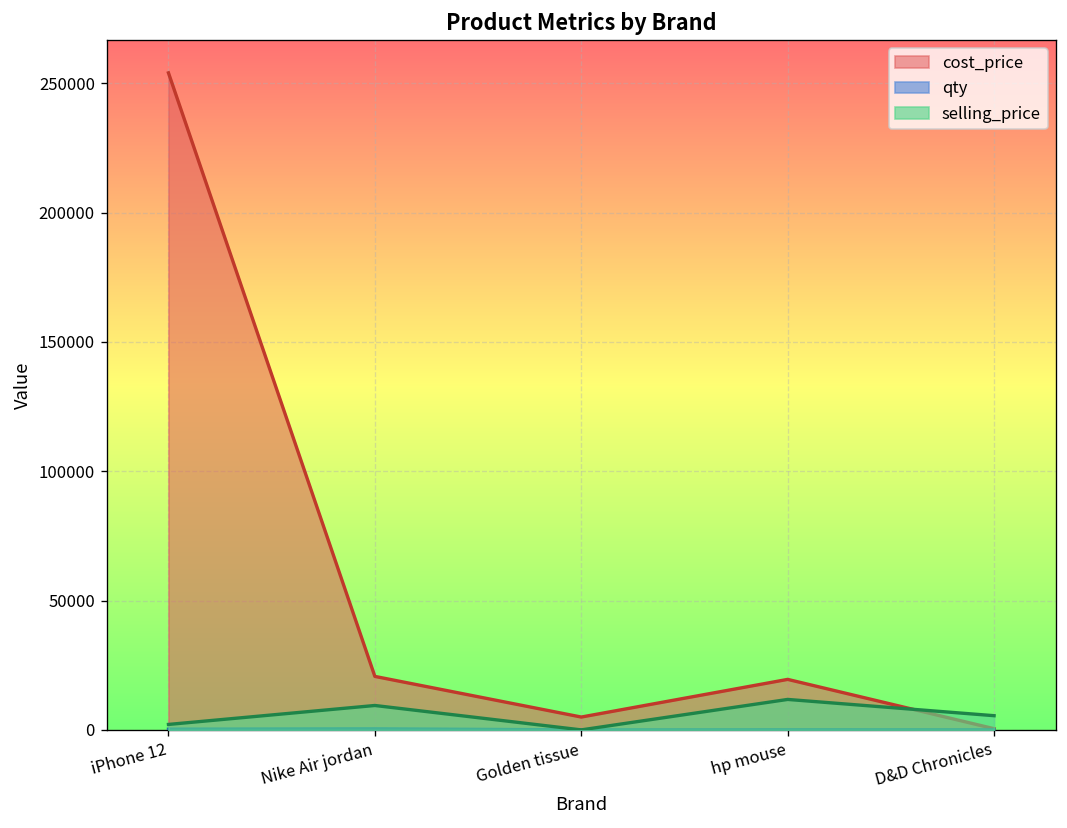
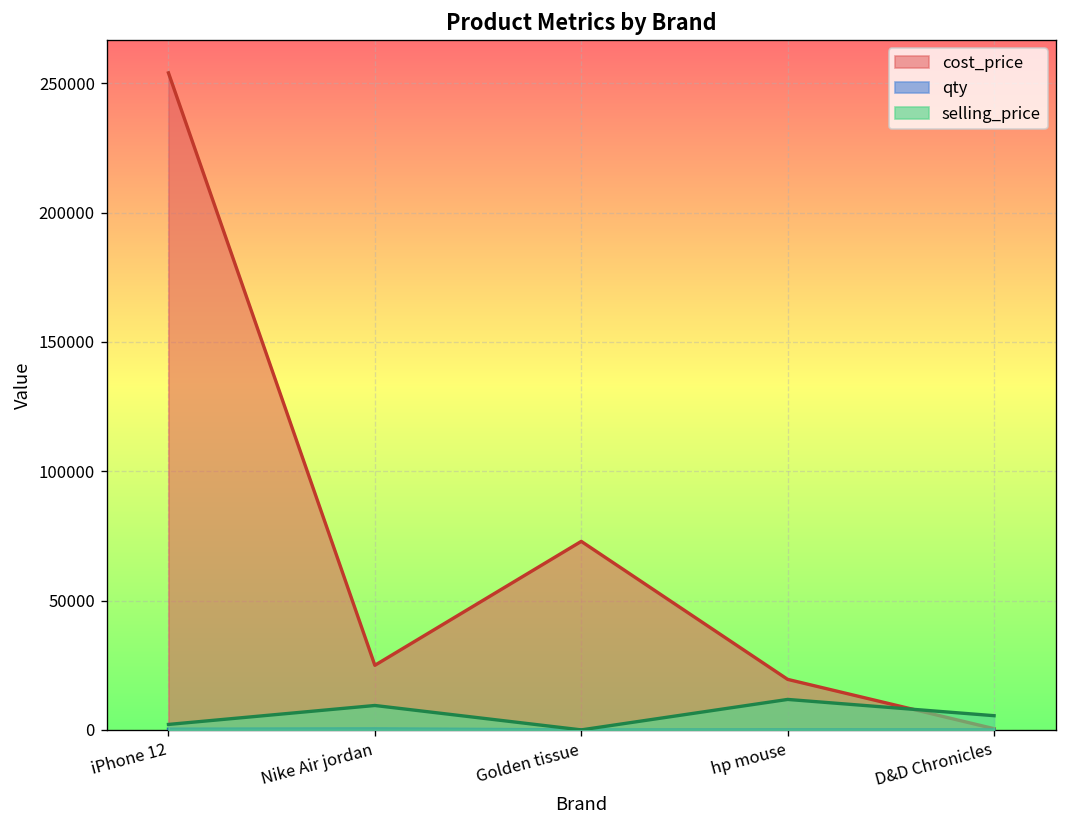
cost_price, Nike Air jordan: 21000 -> 25000
cost_price, Golden tissue: 5000 -> 73000
